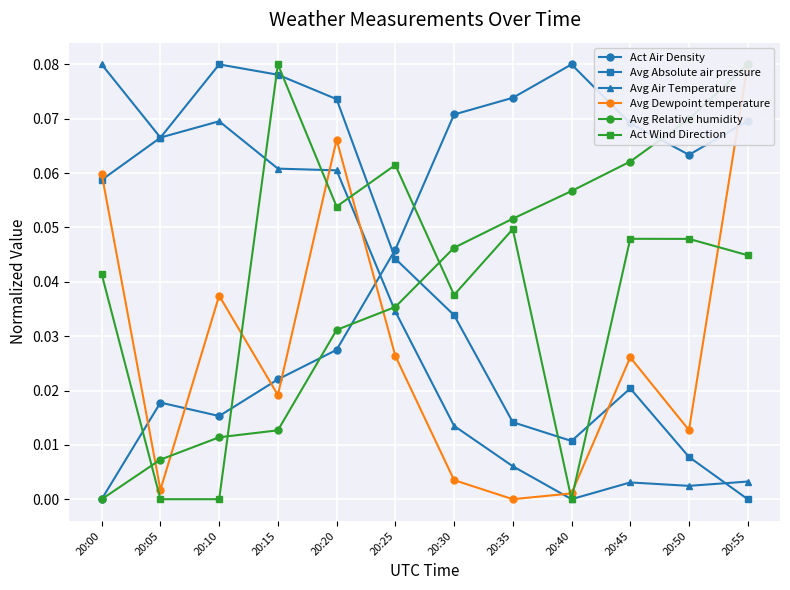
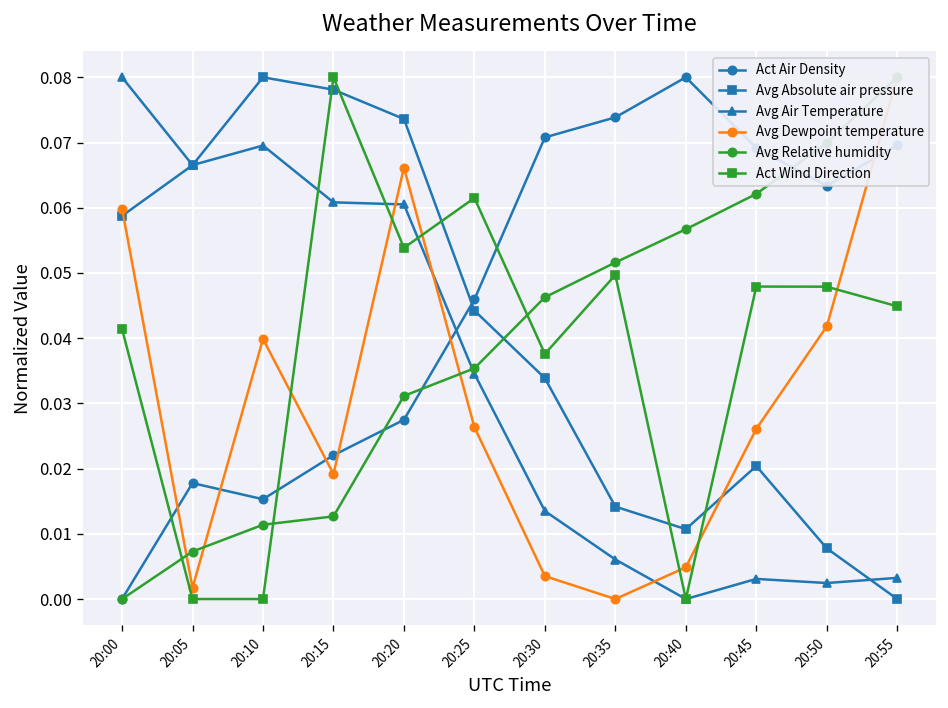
Avg Dewpoint temperature, 20:10: 0.037 -> 0.040
Avg Dewpoint temperature, 20:40: 0.001 -> 0.005
Avg Dewpoint temperature, 20:50: 0.013 -> 0.042
